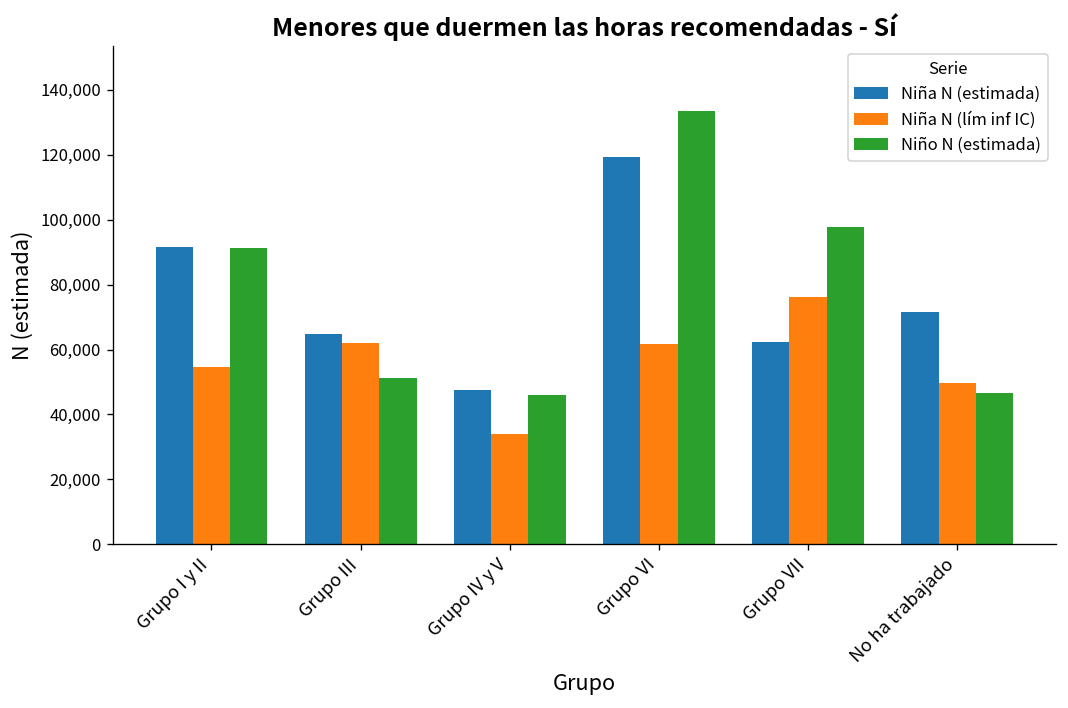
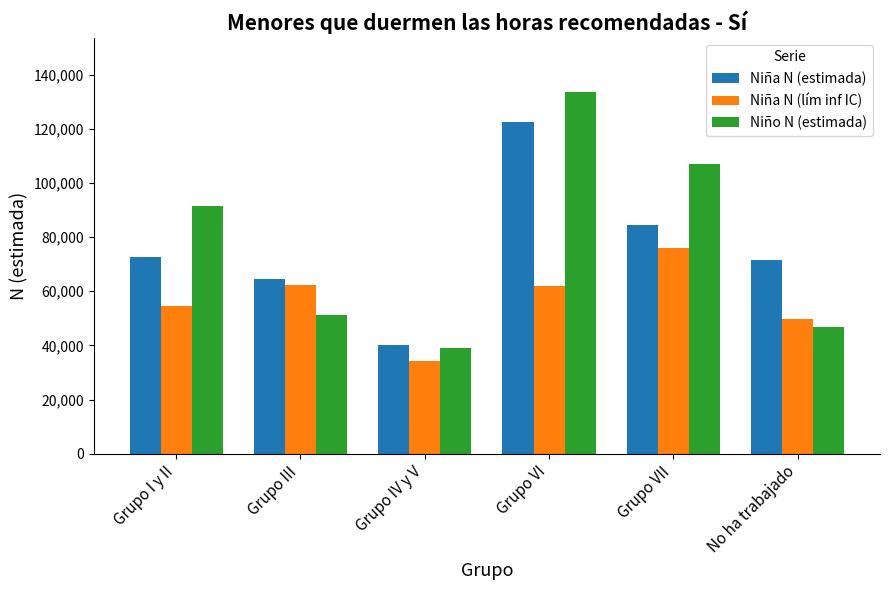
Niña N (estimada), Grupo I y II: 92,000 -> 73,000
Niña N (estimada), Grupo IV y V: 48,000 -> 40,000
Niño N (estimada), Grupo IV y V: 46,000 -> 39,000
Niña N (estimada), Grupo VI: 119,000 -> 123,000
Niña N (estimada), Grupo VII: 62,000 -> 84,000
Niño N (estimada), Grupo VII: 98,000 -> 107,000
